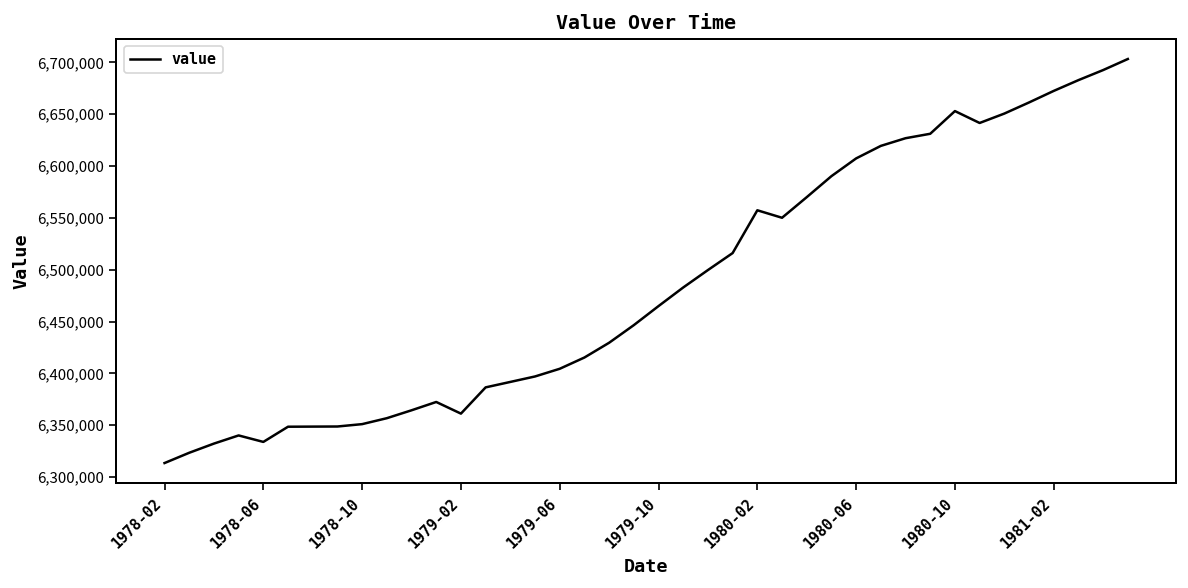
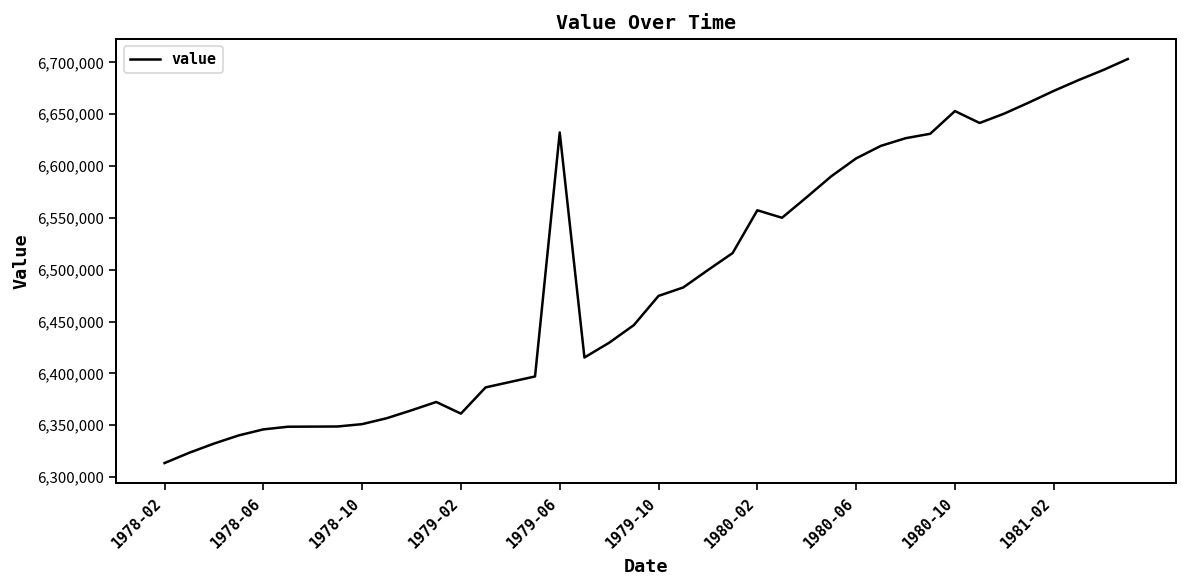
1978-06: 6,330,000 -> 6,350,000
1979-06: 6,400,000 -> 6,630,000
1979-10: 6,460,000 -> 6,470,000
